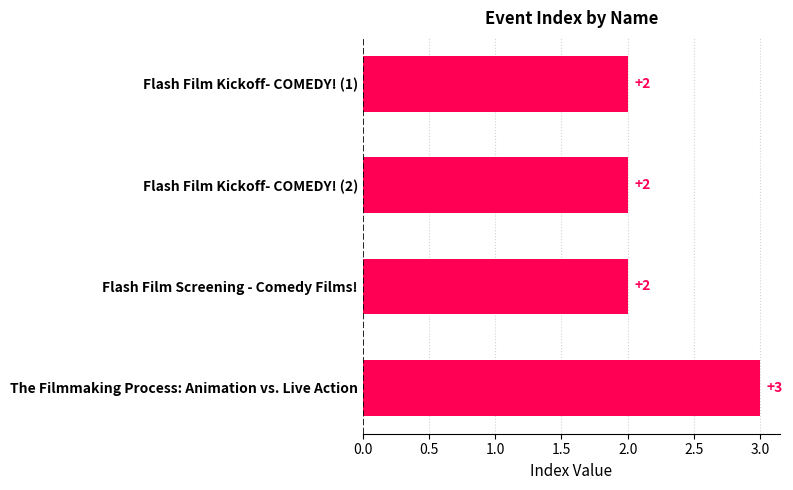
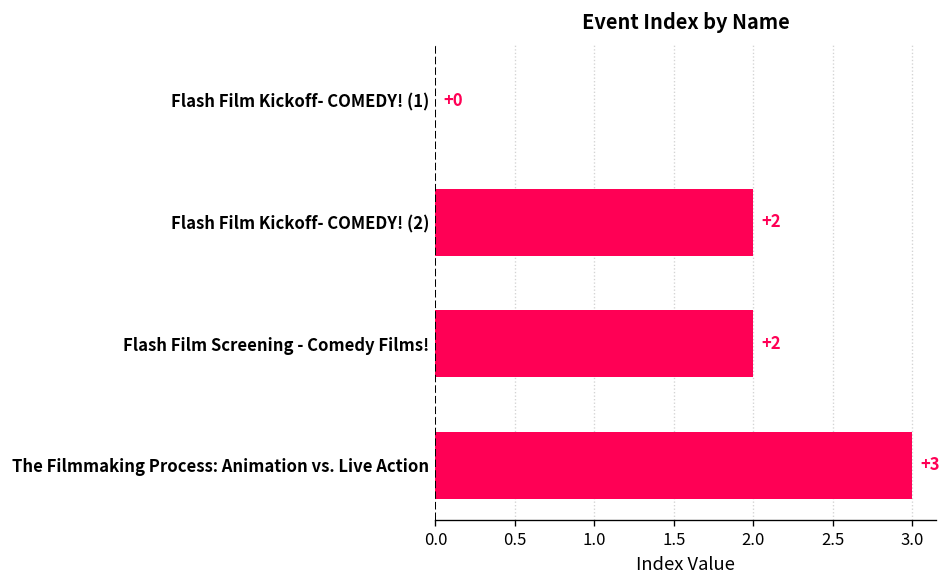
Flash Film Kickoff- COMEDY! (1): +2 -> +0
